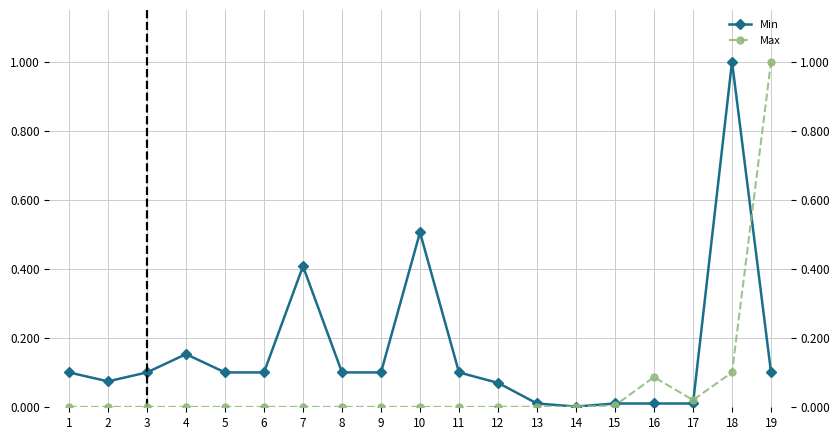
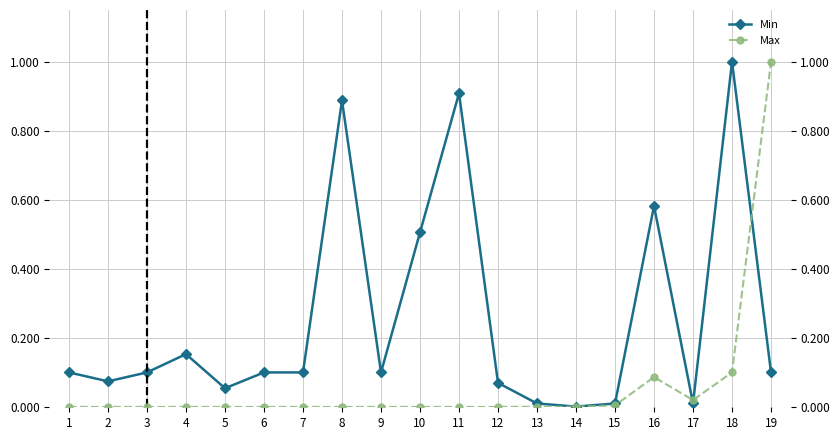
Min, 5: 0.10 -> 0.05
Min, 7: 0.41 -> 0.10
Min, 8: 0.10 -> 0.89
Min, 11: 0.10 -> 0.91
Min, 16: 0.01 -> 0.58
